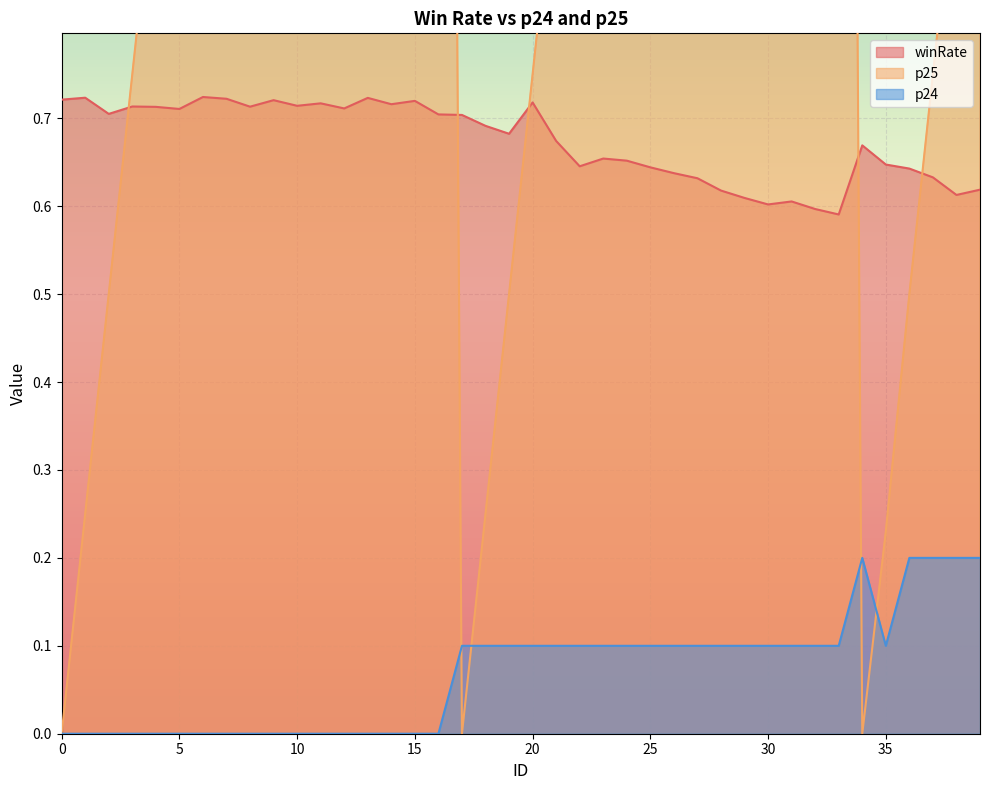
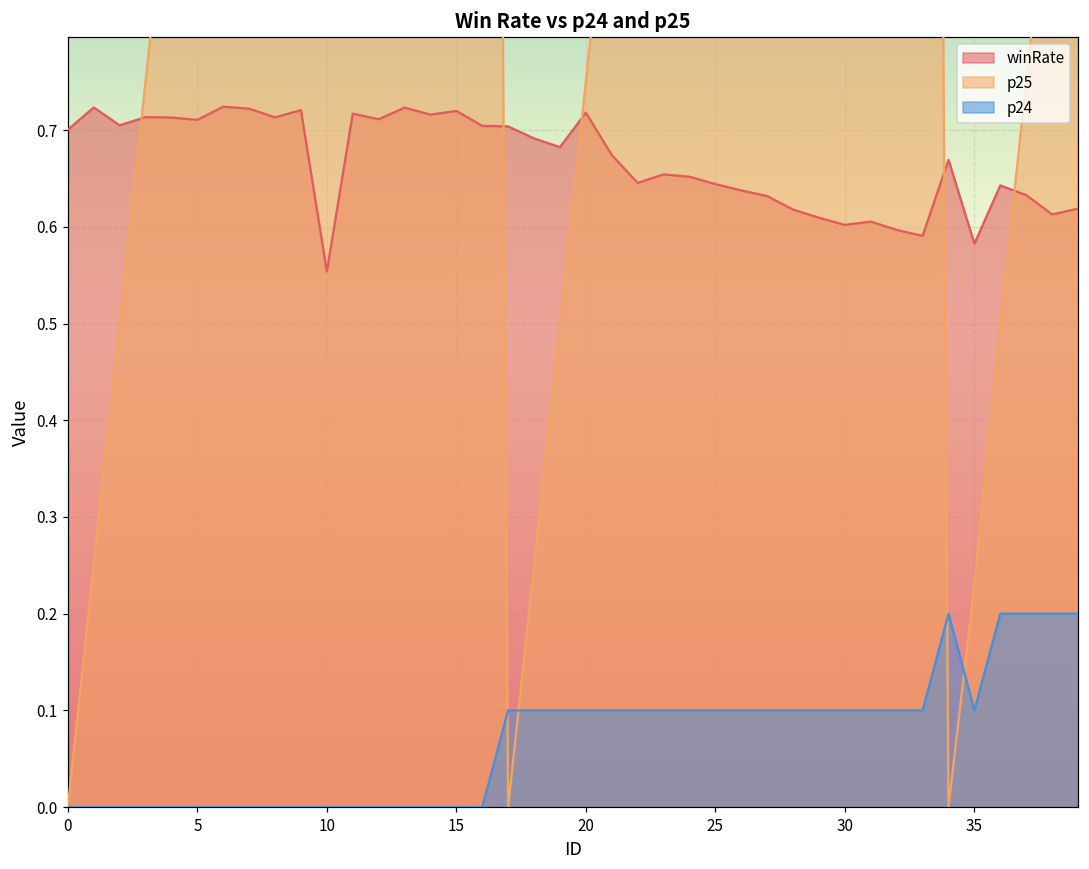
winRate, 0: 0.72 -> 0.70
winRate, 10: 0.71 -> 0.55
winRate, 35: 0.65 -> 0.58
